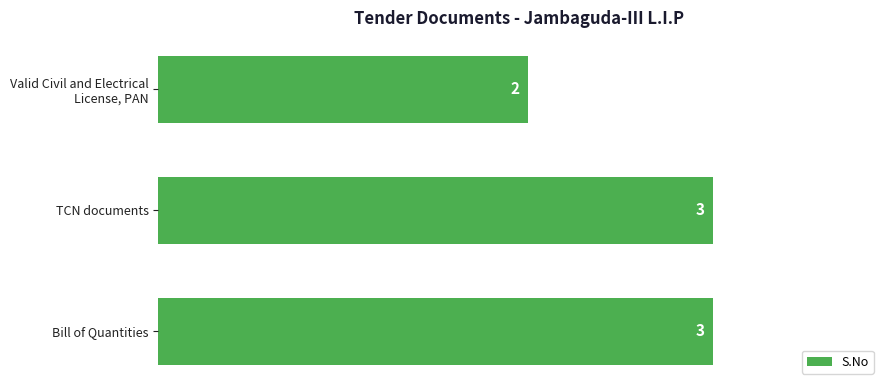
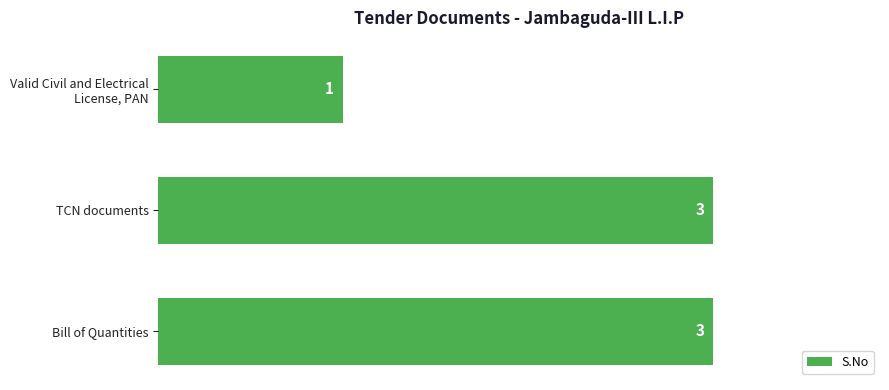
Valid Civil and Electrical License, PAN: 2 -> 1
